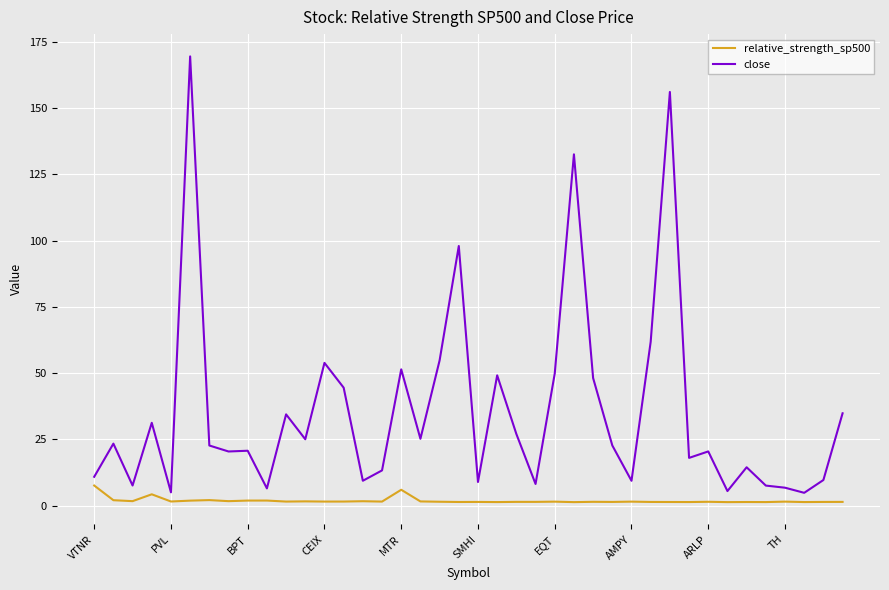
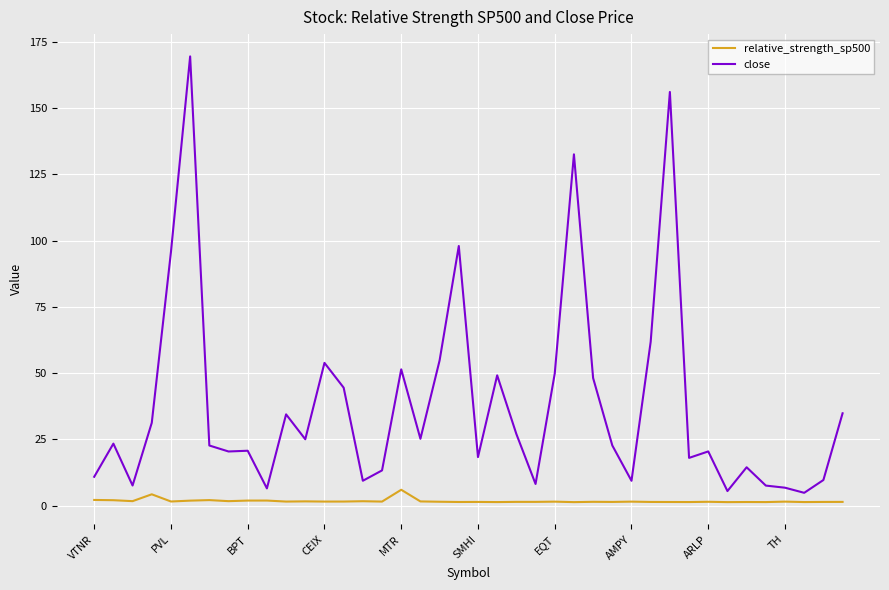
relative_strength_sp500, VTNR: 8 -> 2
close, PVL: 5 -> 96
close, SMHI: 9 -> 18
